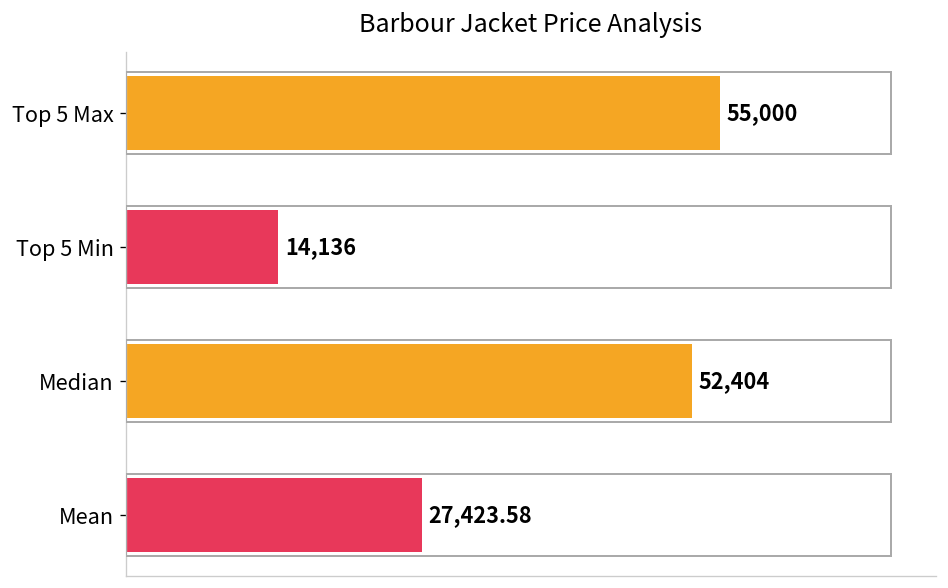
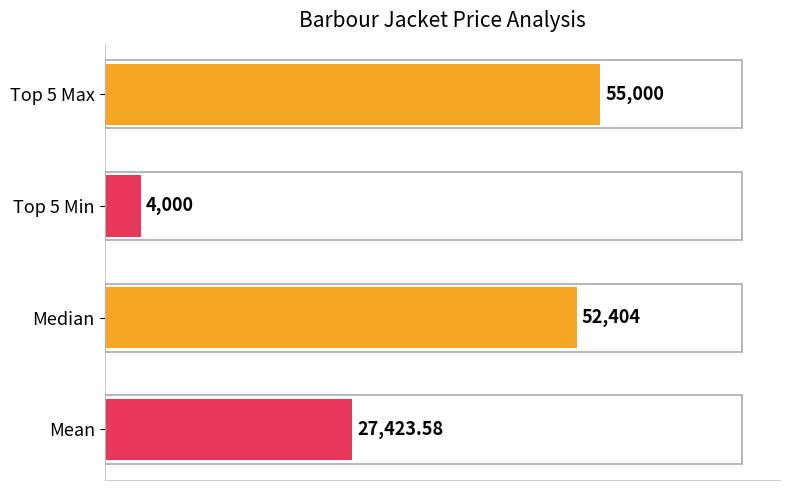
Top 5 Min: 14,136 -> 4,000
